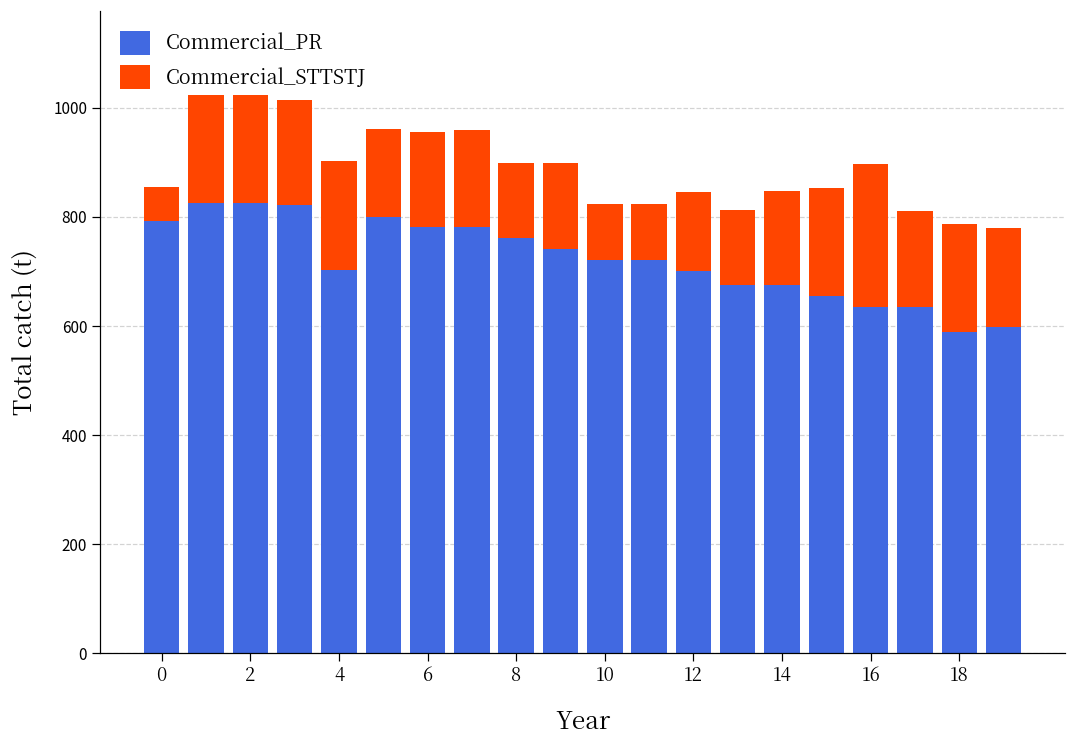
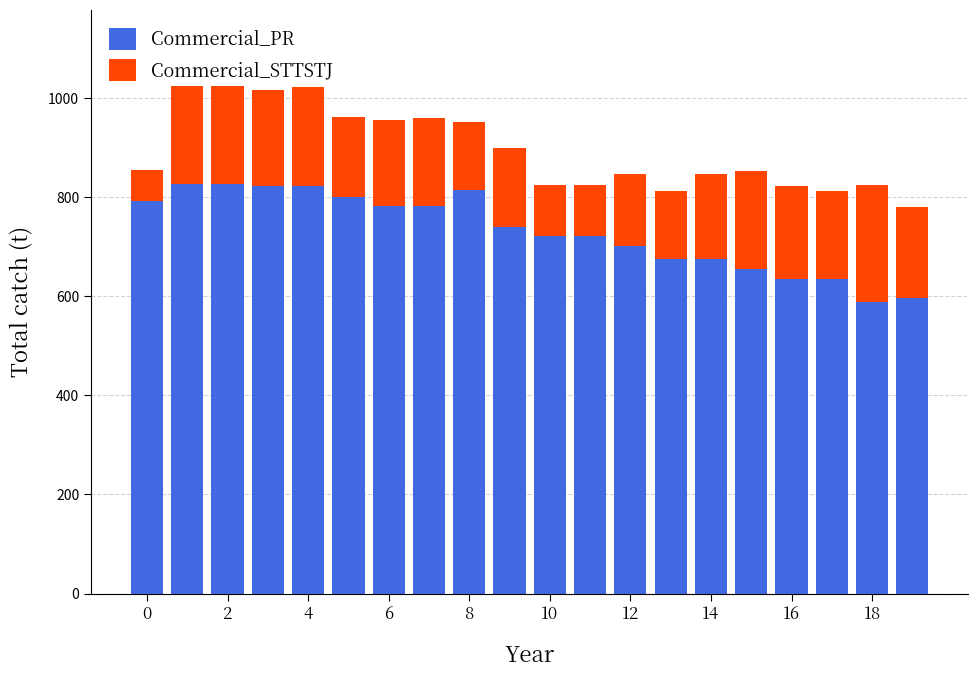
Commercial_PR, 4: 700 -> 820
Commercial_PR, 8: 760 -> 810
Commercial_STTSTJ, 16: 260 -> 190
Commercial_STTSTJ, 18: 200 -> 240
